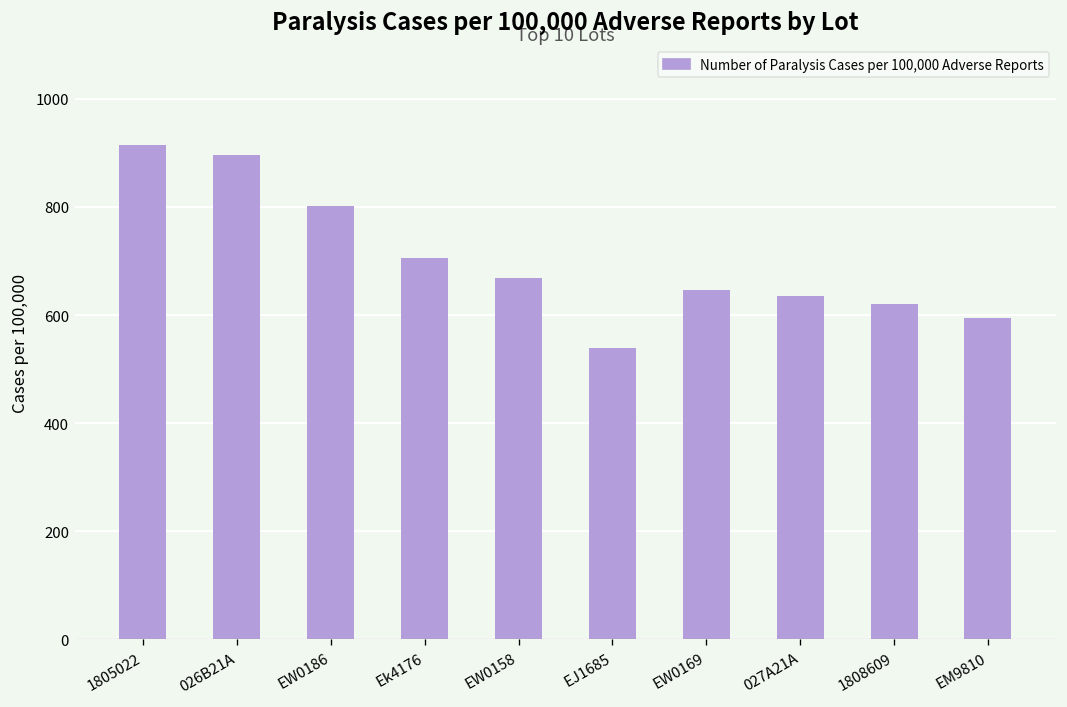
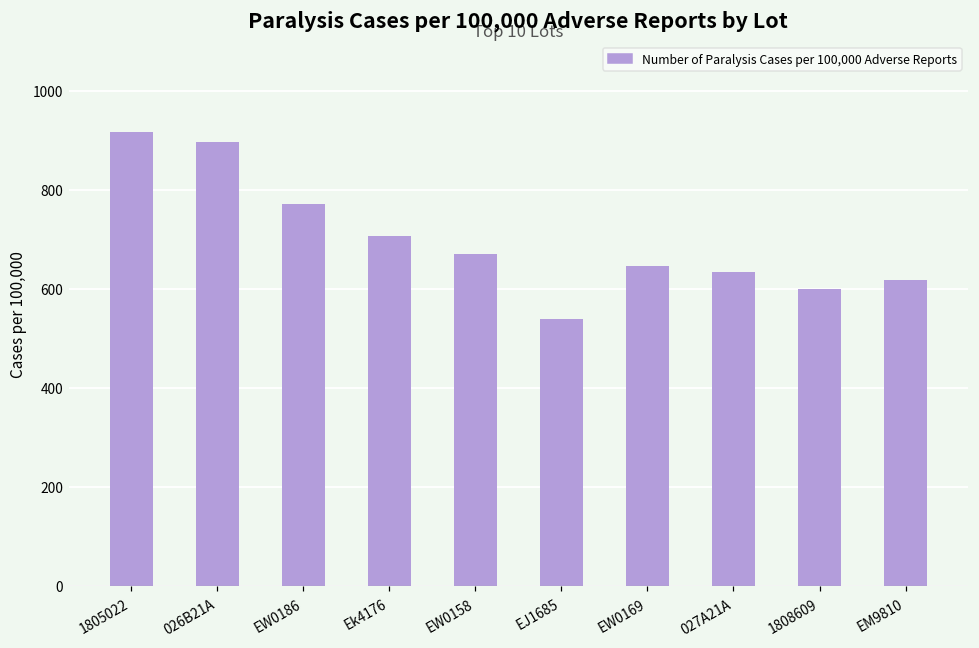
EW0186: 800 -> 770
1808609: 620 -> 600
EM9810: 600 -> 620
